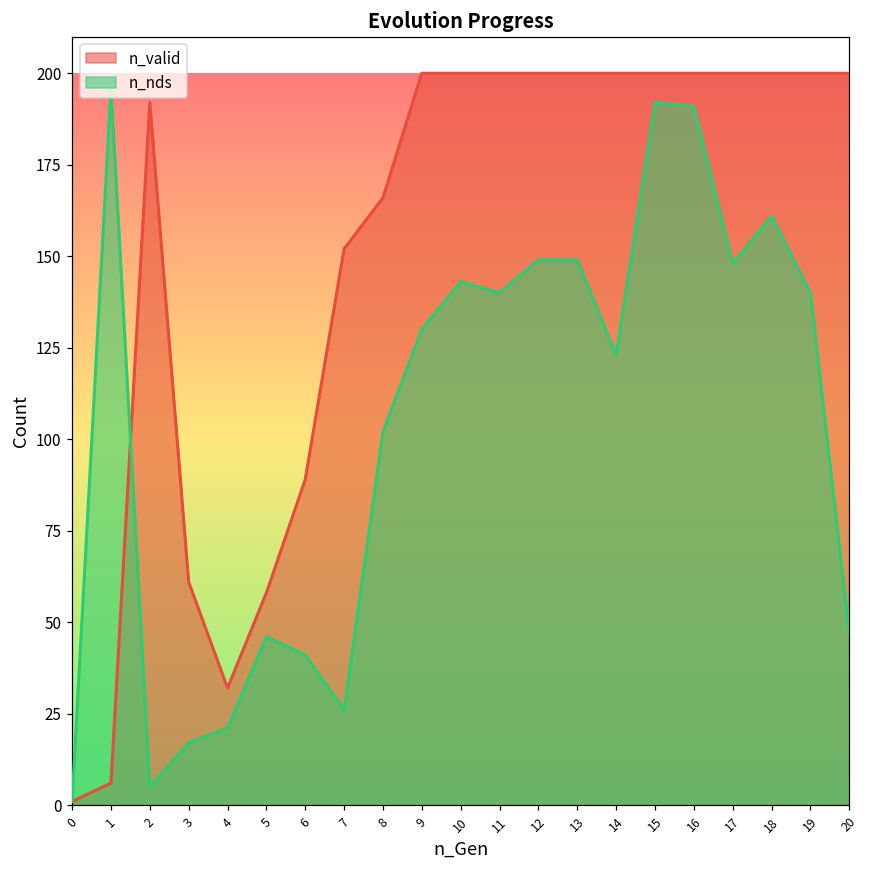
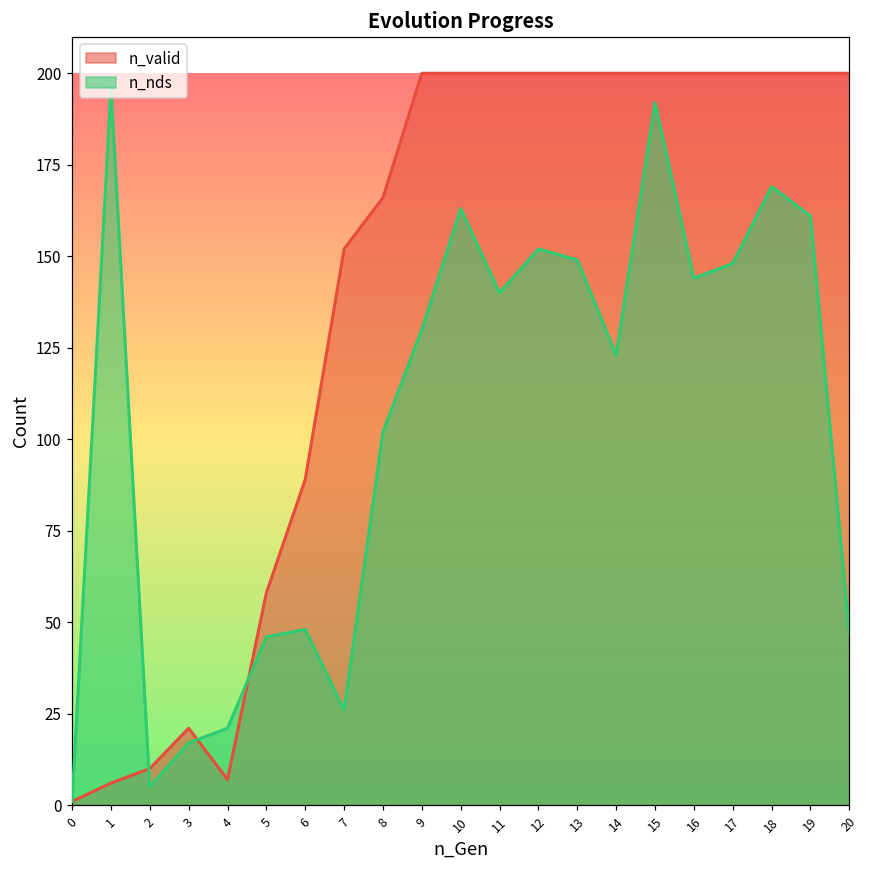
n_valid, 2: 192 -> 10
n_valid, 3: 61 -> 21
n_valid, 4: 32 -> 7
n_nds, 6: 41 -> 48
n_nds, 10: 143 -> 163
n_nds, 12: 149 -> 152
n_nds, 16: 191 -> 144
n_nds, 18: 161 -> 169
n_nds, 19: 140 -> 161
